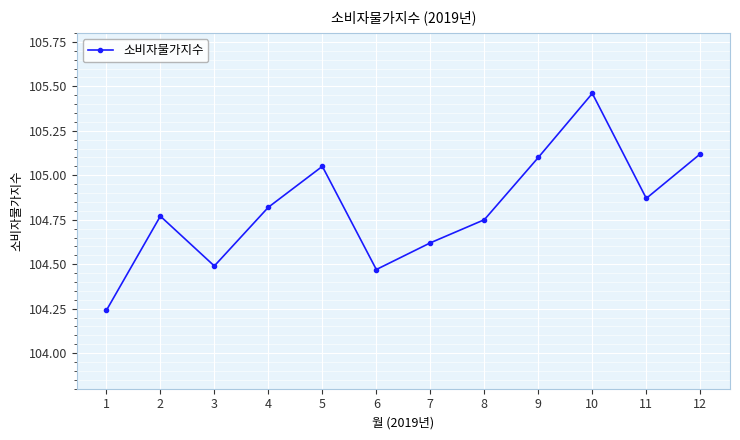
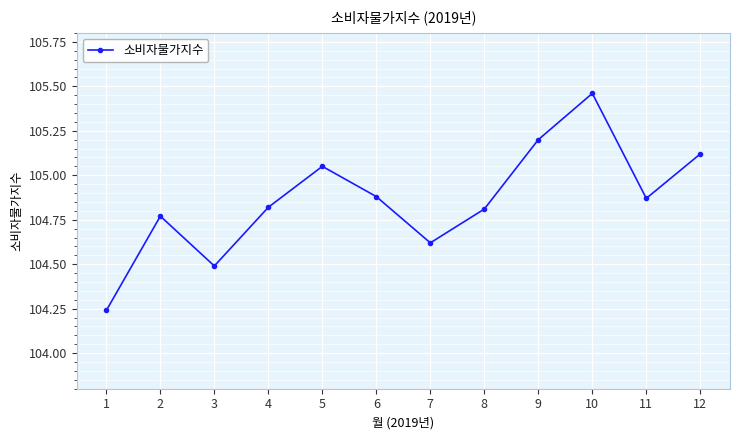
6: 104.47 -> 104.88
8: 104.75 -> 104.81
9: 105.1 -> 105.2
